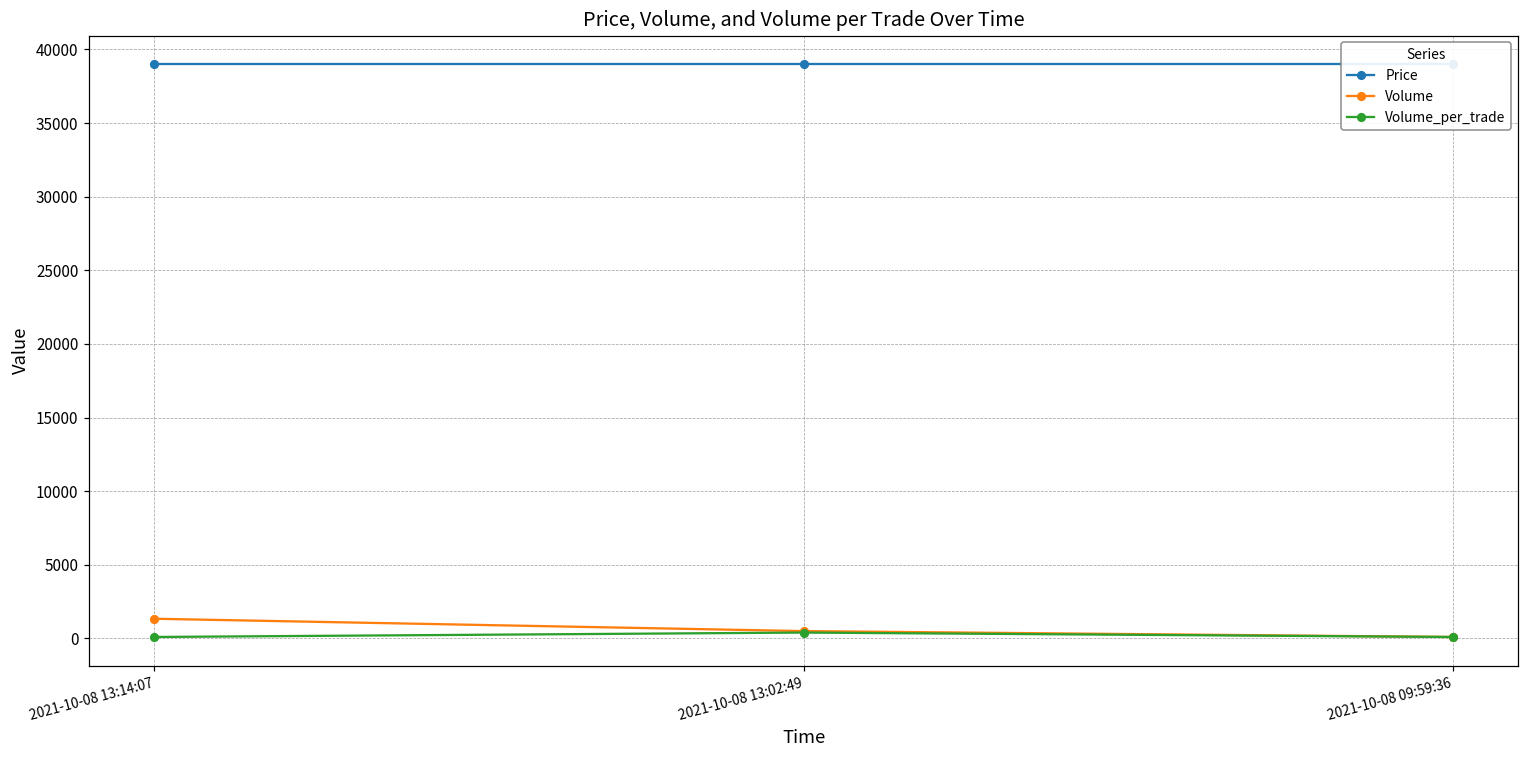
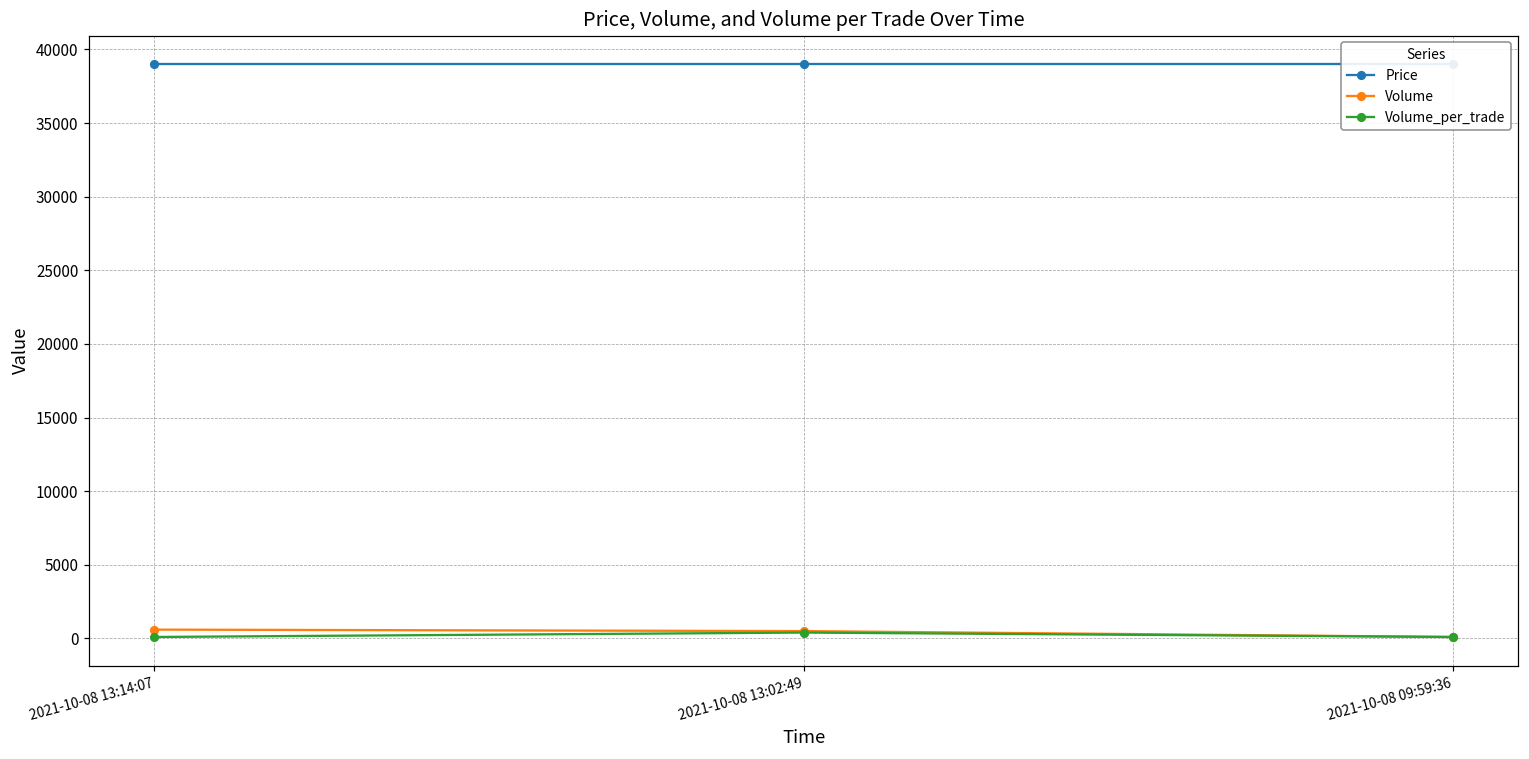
Volume, 2021-10-08 13:14:07: 1300 -> 600
